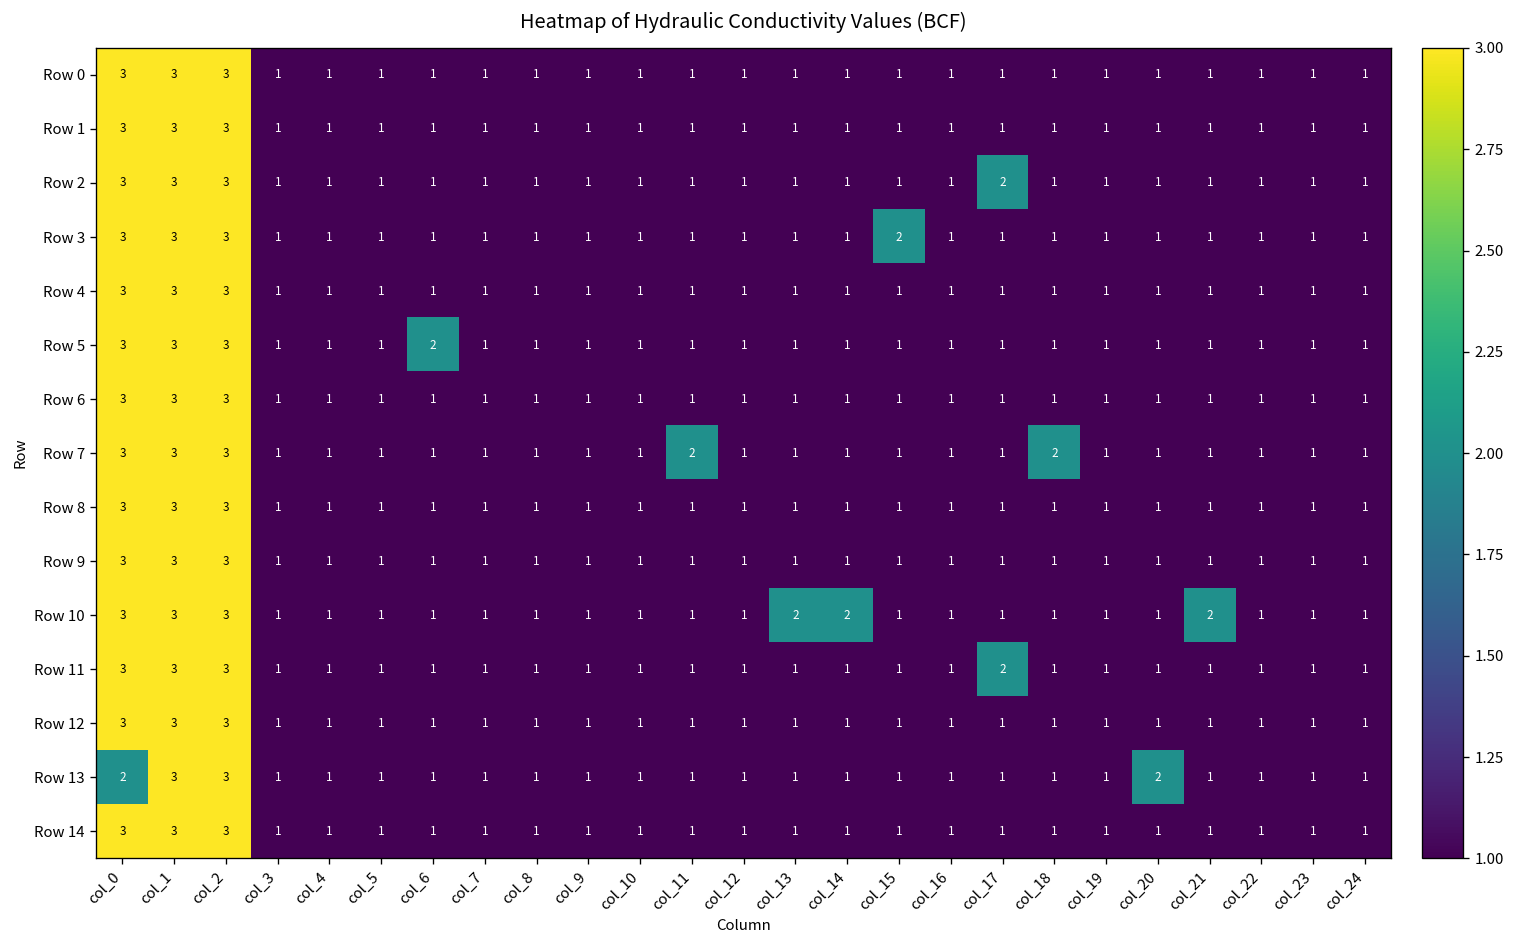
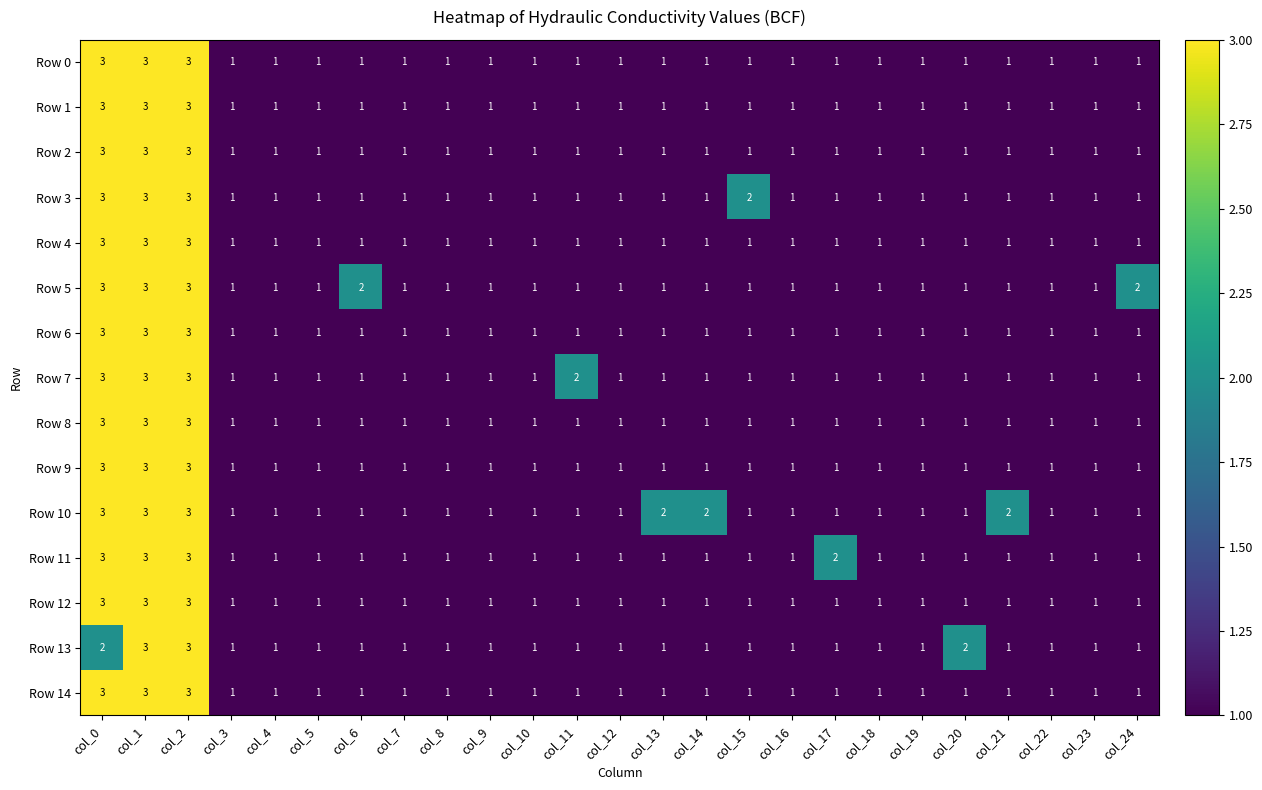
Row 2, col_17: 2 -> 1
Row 5, col_24: 1 -> 2
Row 7, col_18: 2 -> 1
